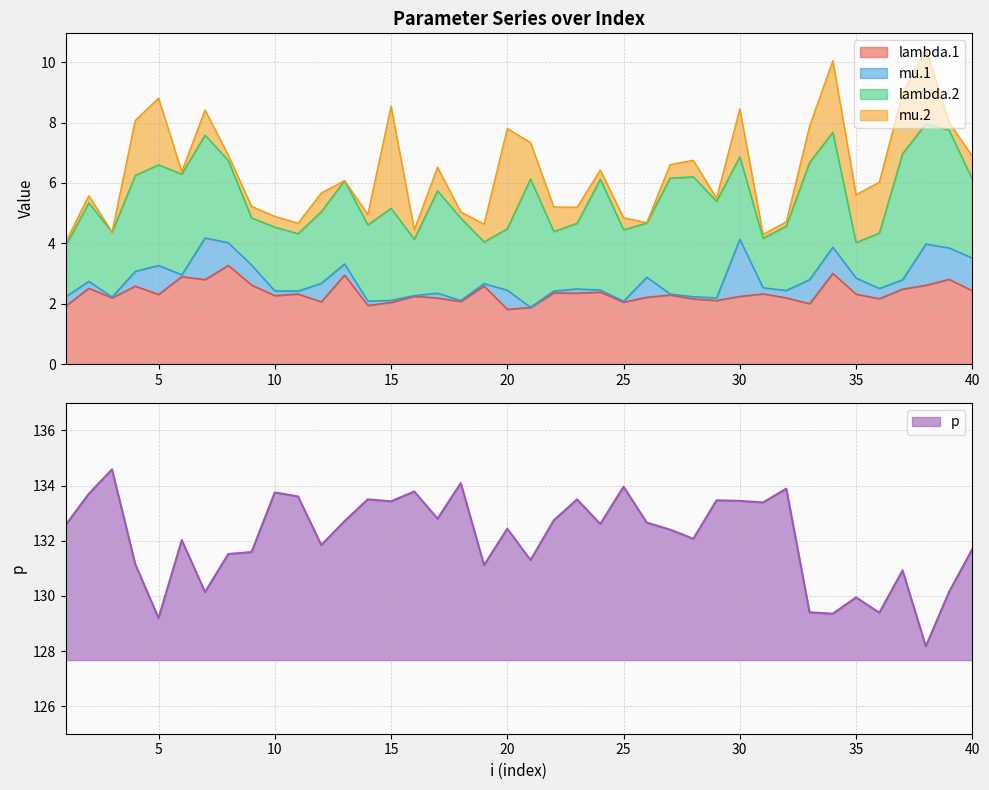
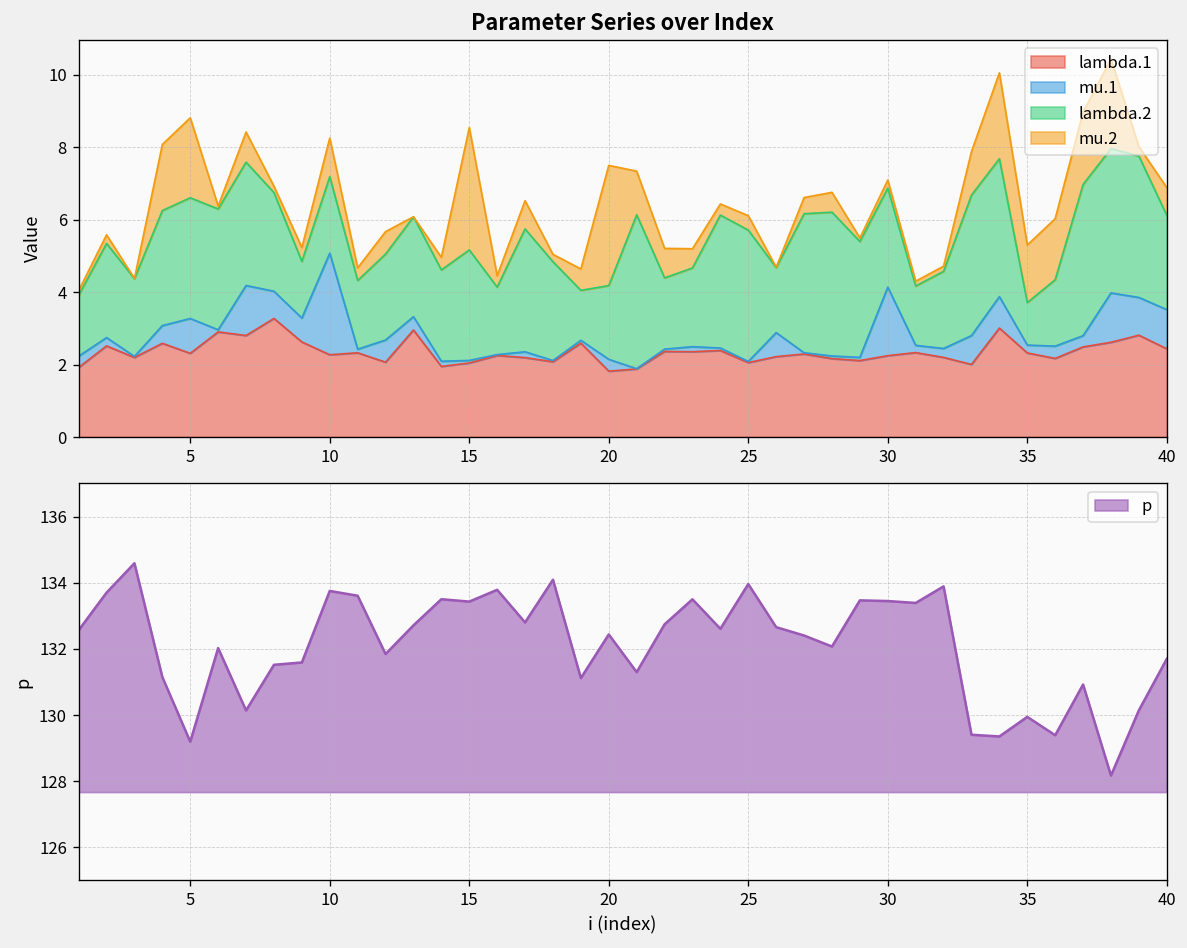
Parameter Series over Index, mu.1, 10: 0.2 -> 2.8
Parameter Series over Index, mu.2, 10: 0.4 -> 1.1
Parameter Series over Index, mu.1, 20: 0.6 -> 0.3
Parameter Series over Index, lambda.2, 25: 2.4 -> 3.6
Parameter Series over Index, mu.2, 30: 1.6 -> 0.2
Parameter Series over Index, mu.1, 35: 0.5 -> 0.2
